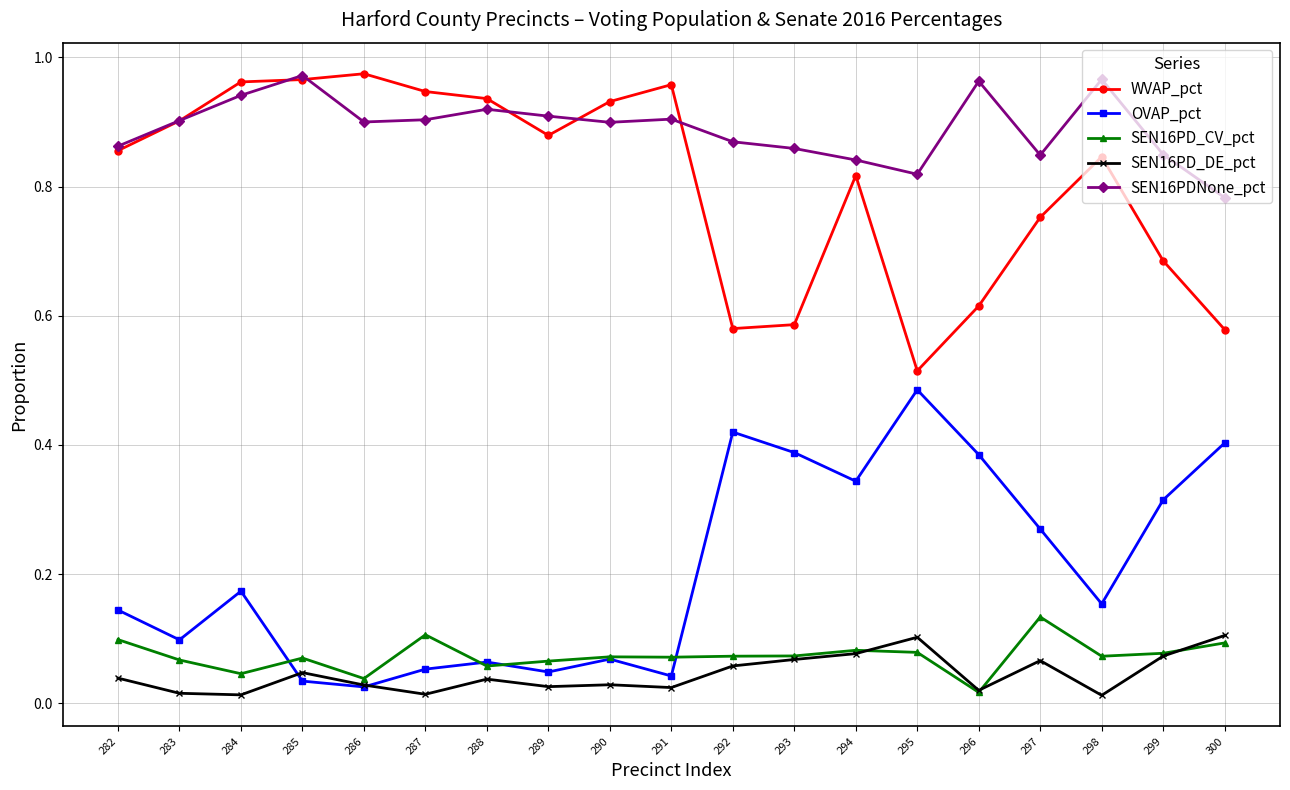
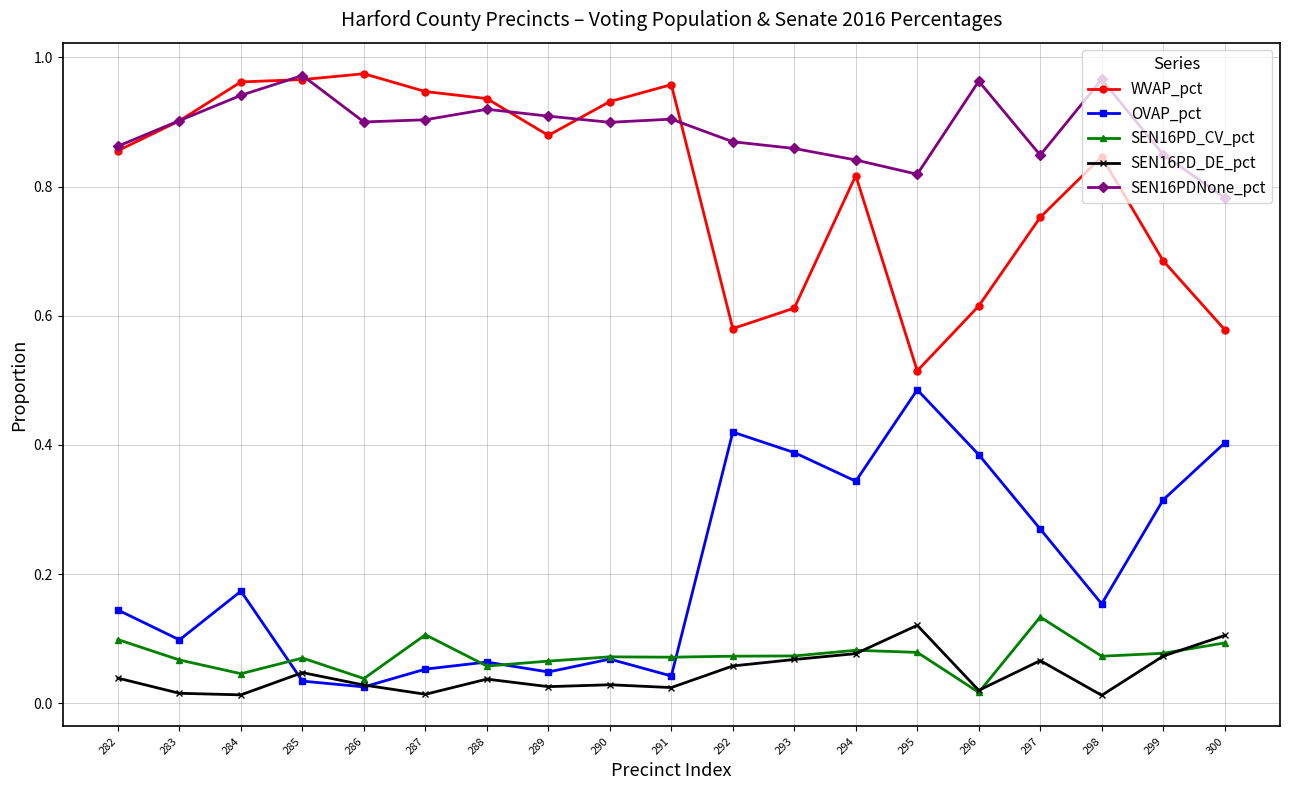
WVAP_pct, 293: 0.59 -> 0.61
SEN16PD_DE_pct, 295: 0.10 -> 0.12
